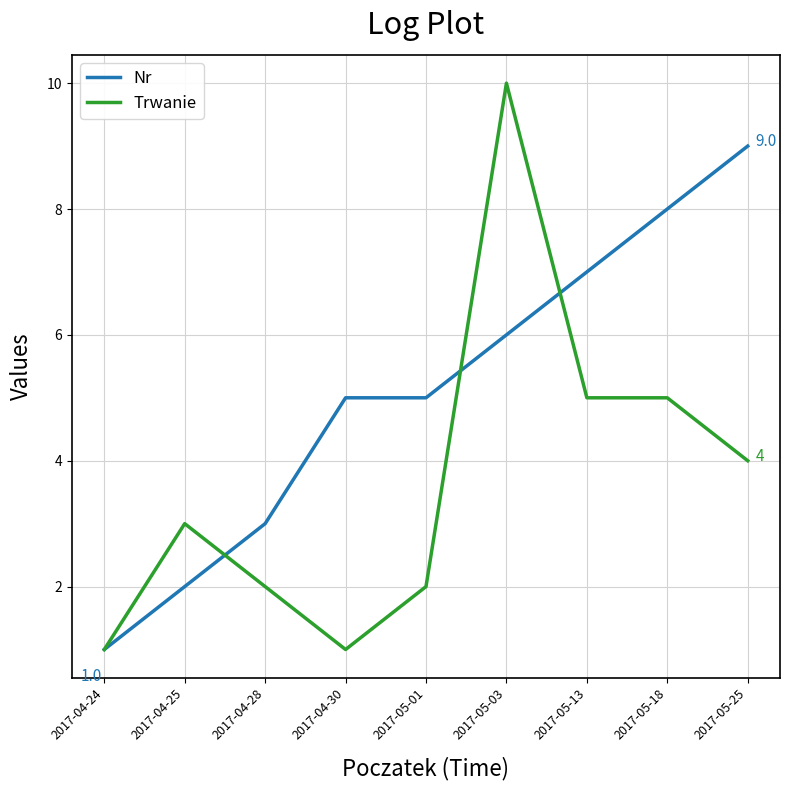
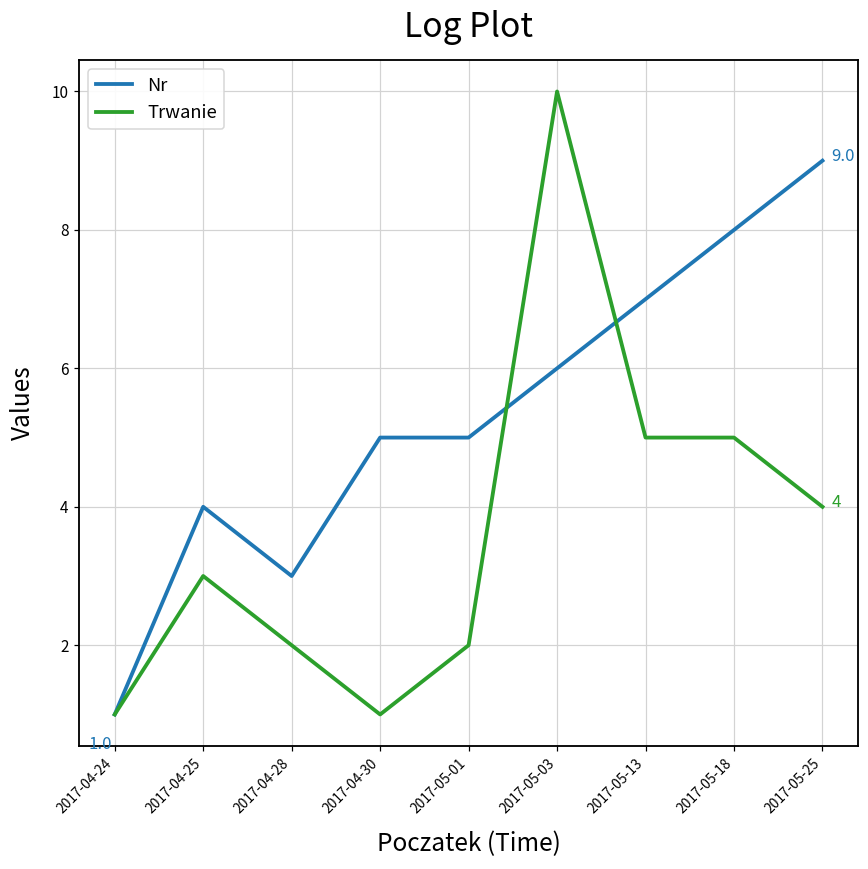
Nr, 2017-04-25: 2 -> 4
